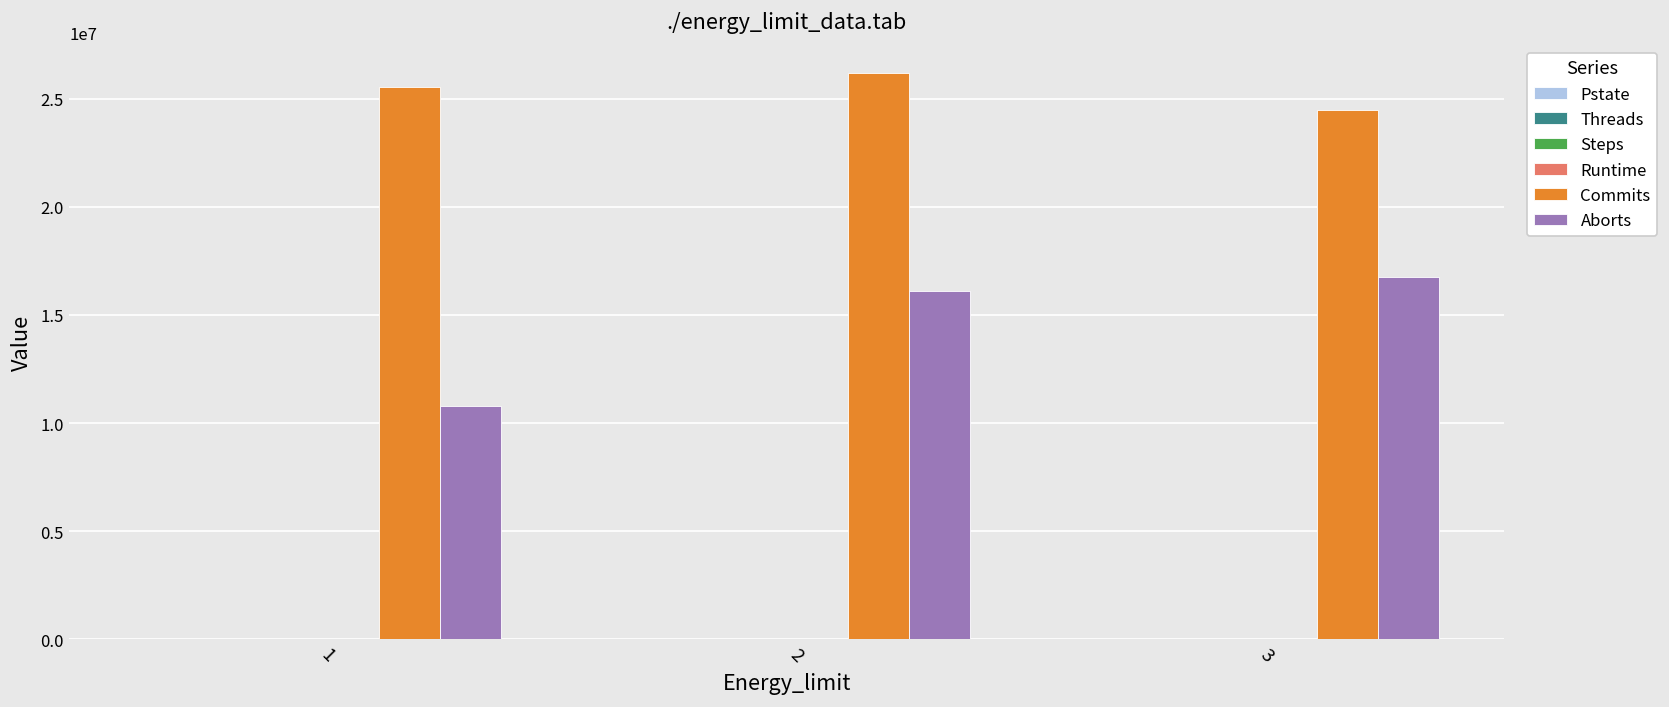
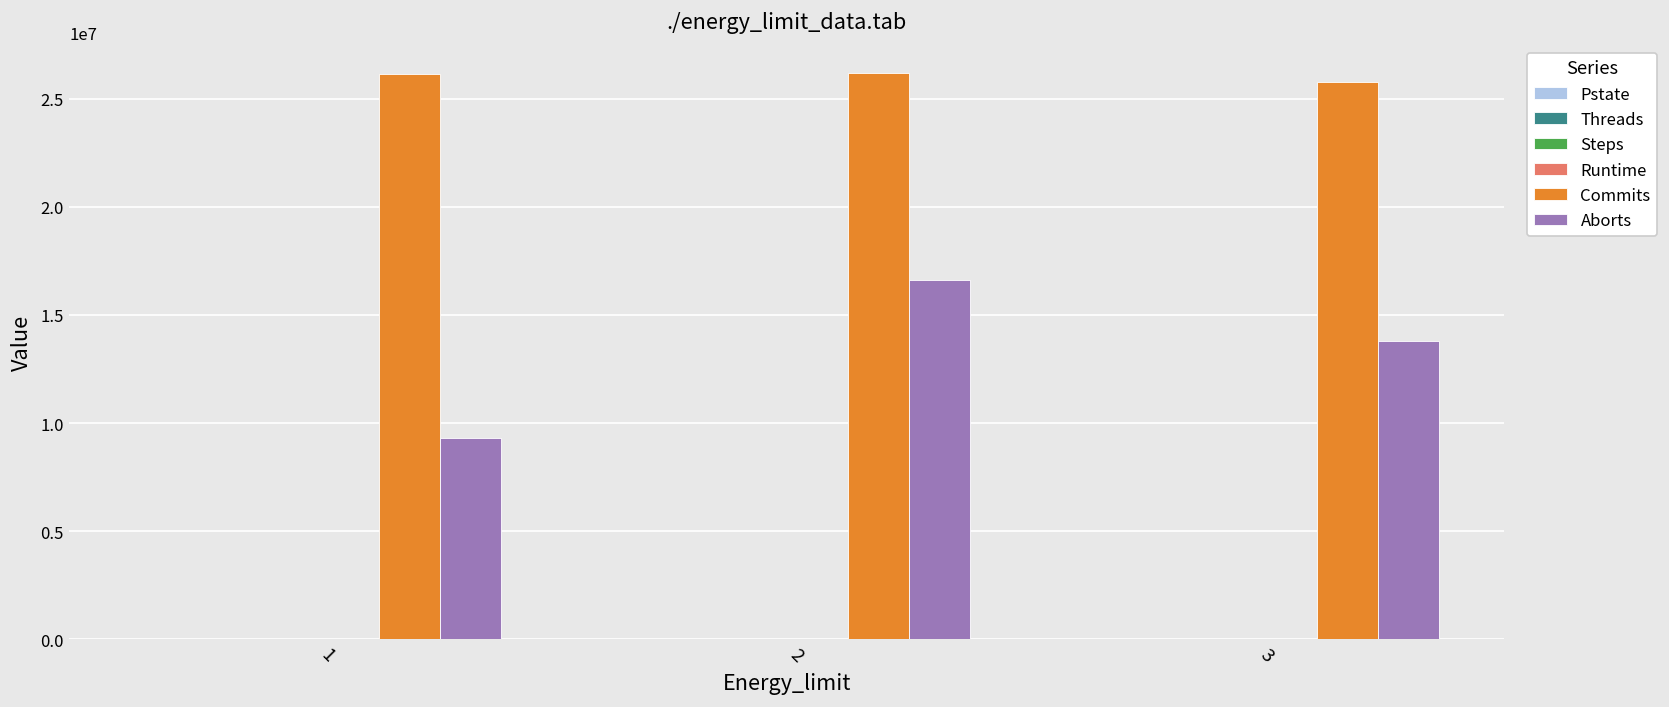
Commits, 1: 25500000 -> 26100000
Aborts, 1: 10800000 -> 9300000
Aborts, 2: 16100000 -> 16600000
Commits, 3: 24500000 -> 25800000
Aborts, 3: 16800000 -> 13800000
